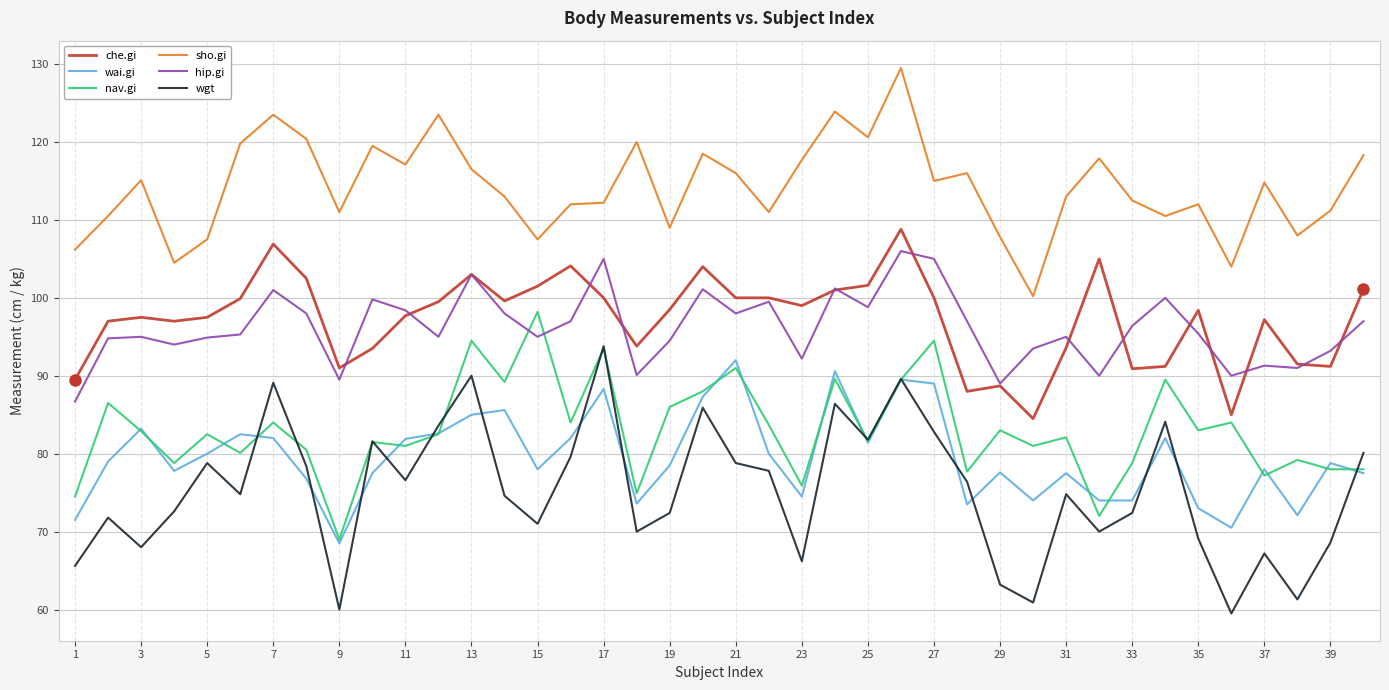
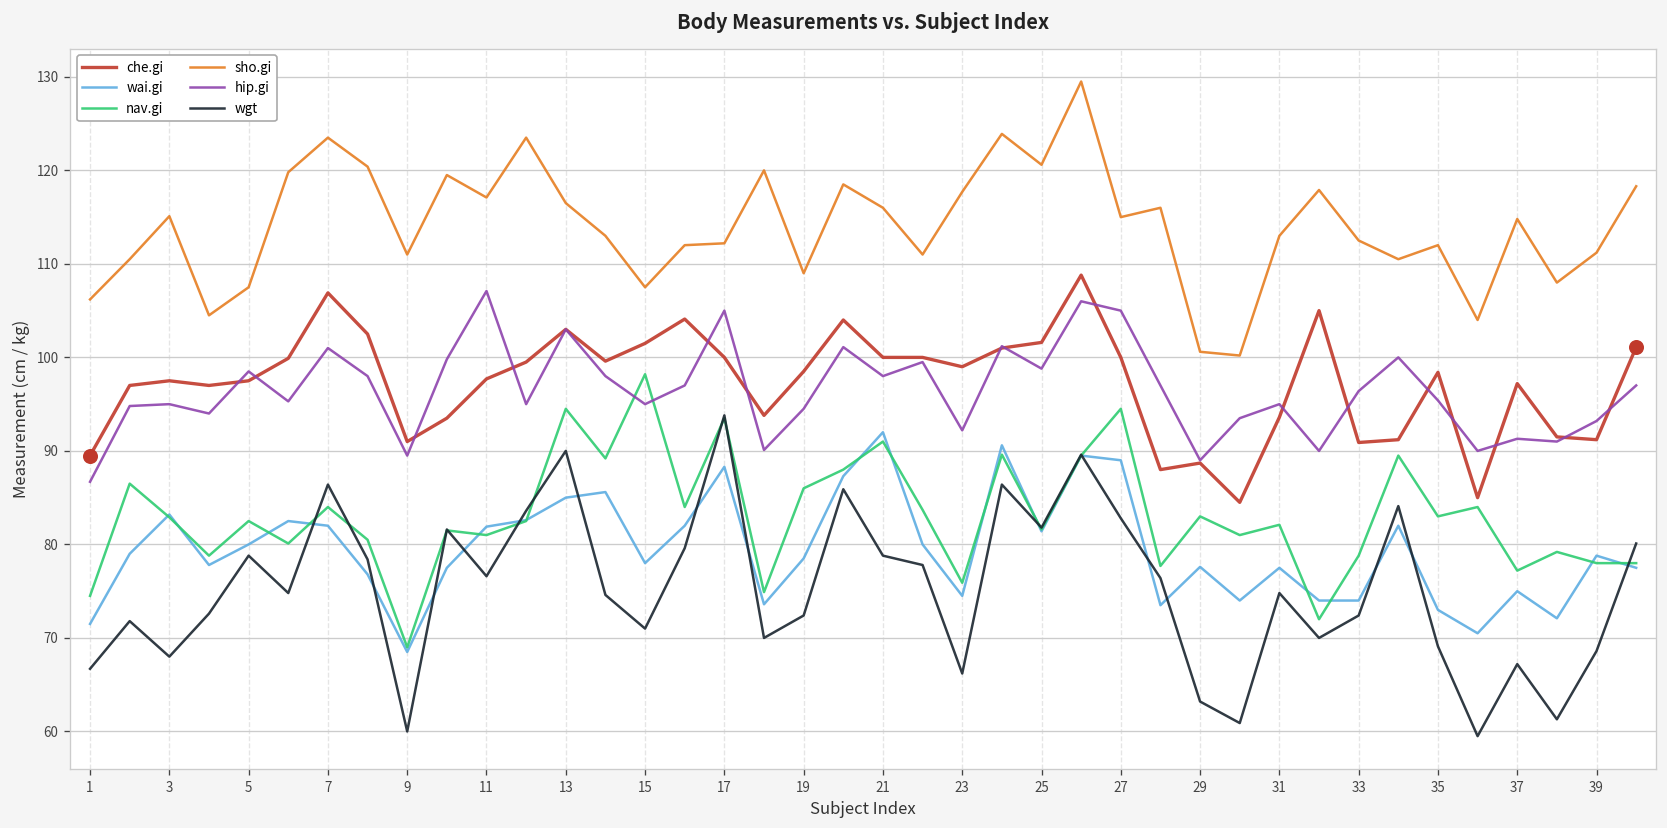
wgt, 1: 66 -> 67
hip.gi, 5: 95 -> 99
wgt, 7: 89 -> 86
hip.gi, 11: 98 -> 107
sho.gi, 29: 108 -> 101
wai.gi, 37: 78 -> 75
